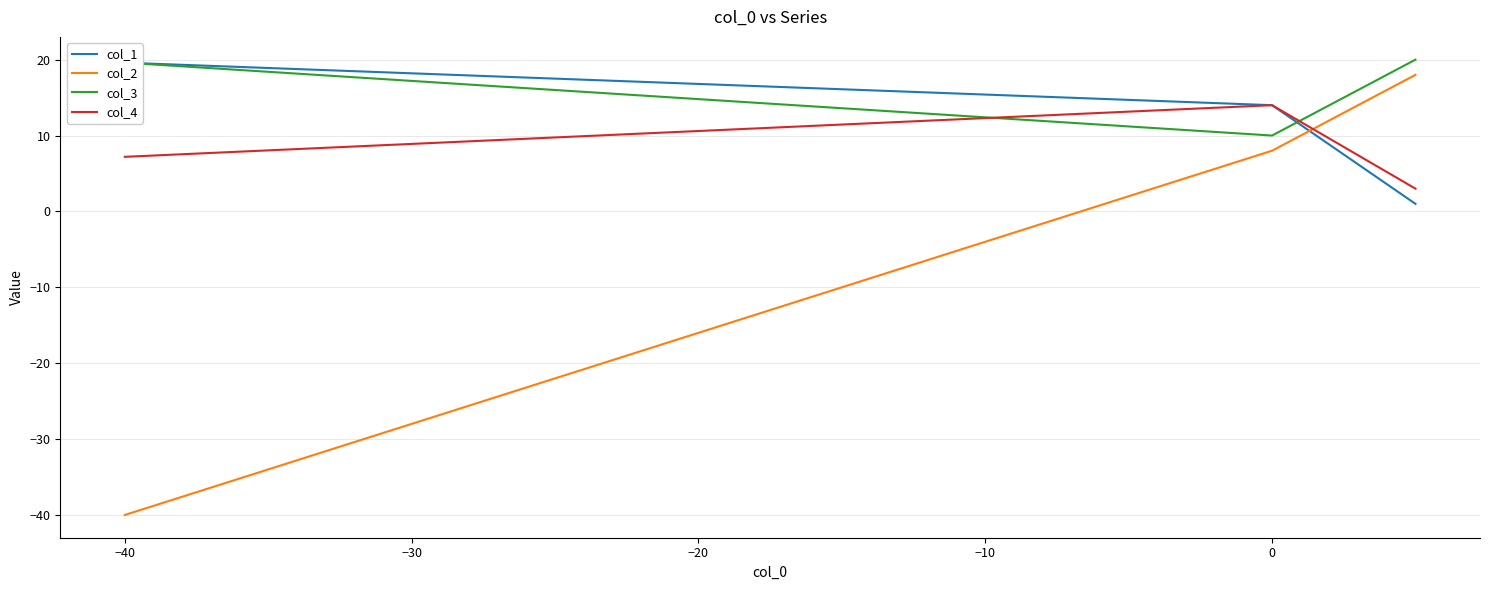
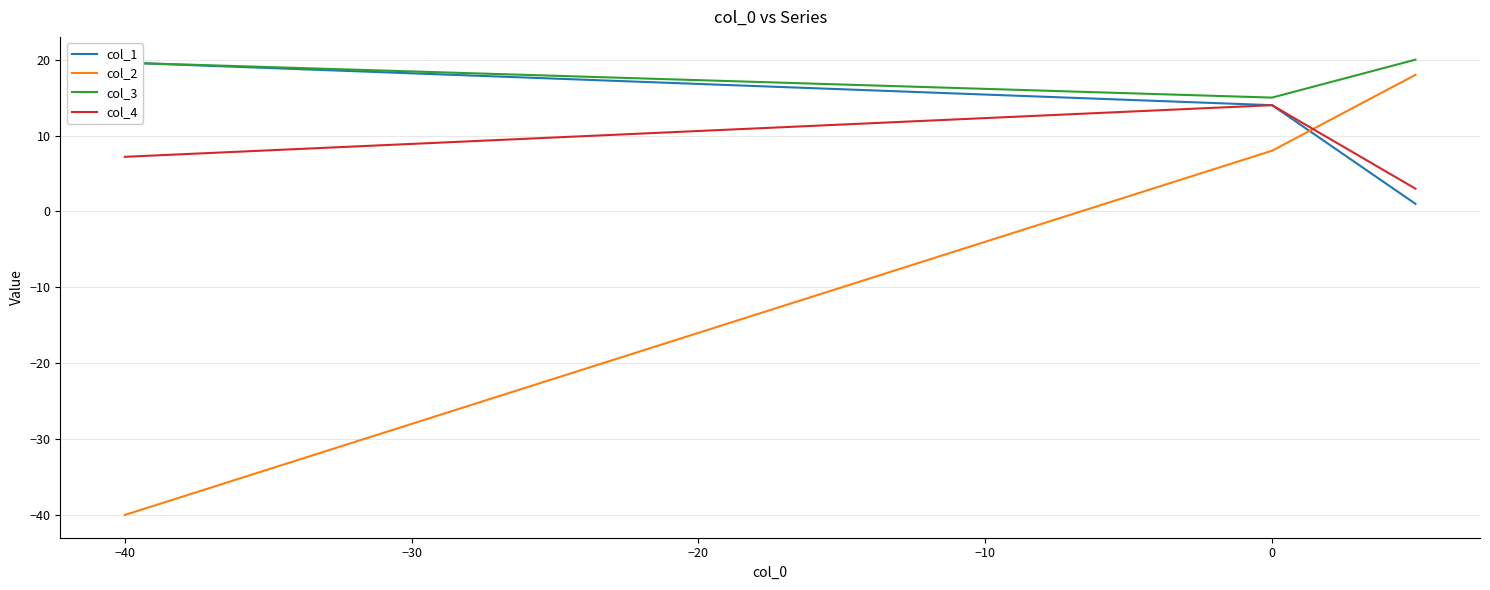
col_3, 0: 10 -> 15
